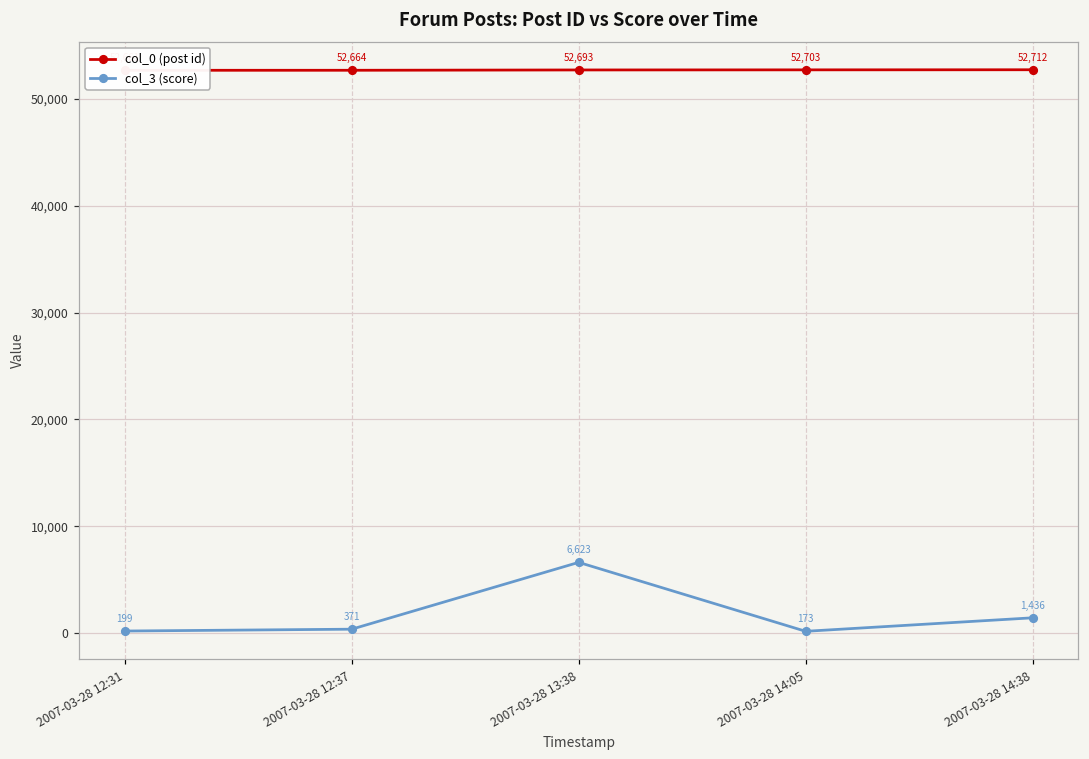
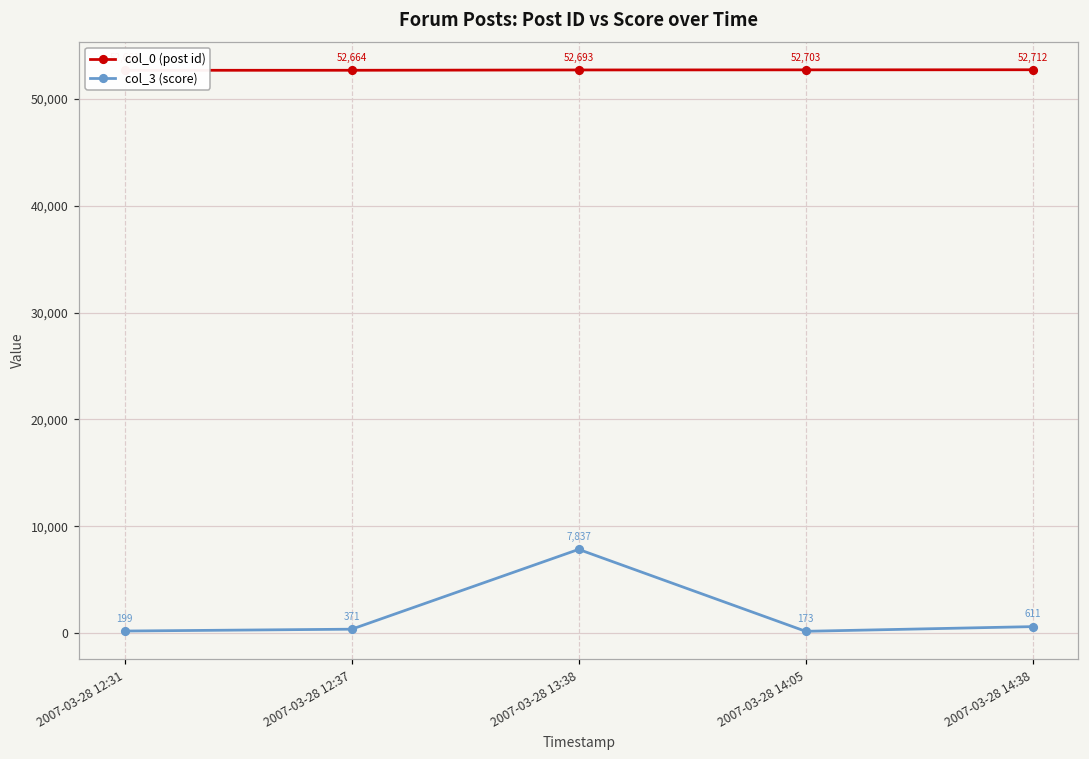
col_3 (score), 2007-03-28 13:38: 6,623 -> 7,837
col_3 (score), 2007-03-28 14:38: 1,436 -> 611
